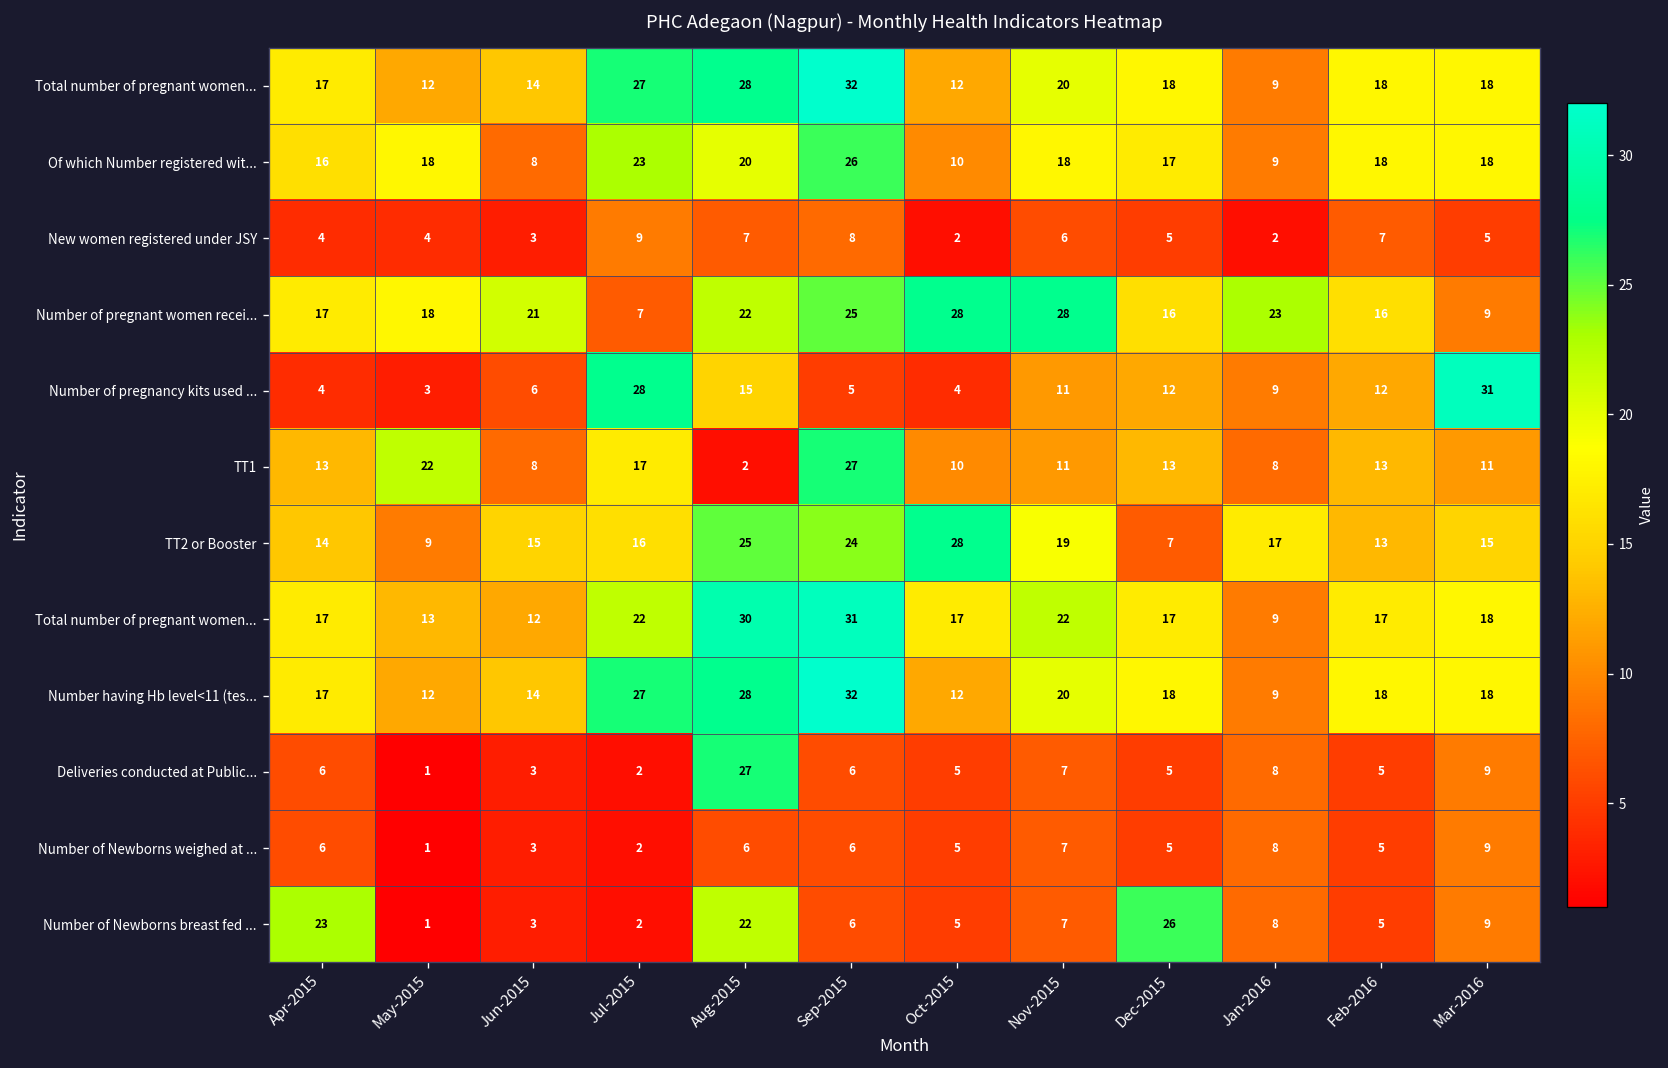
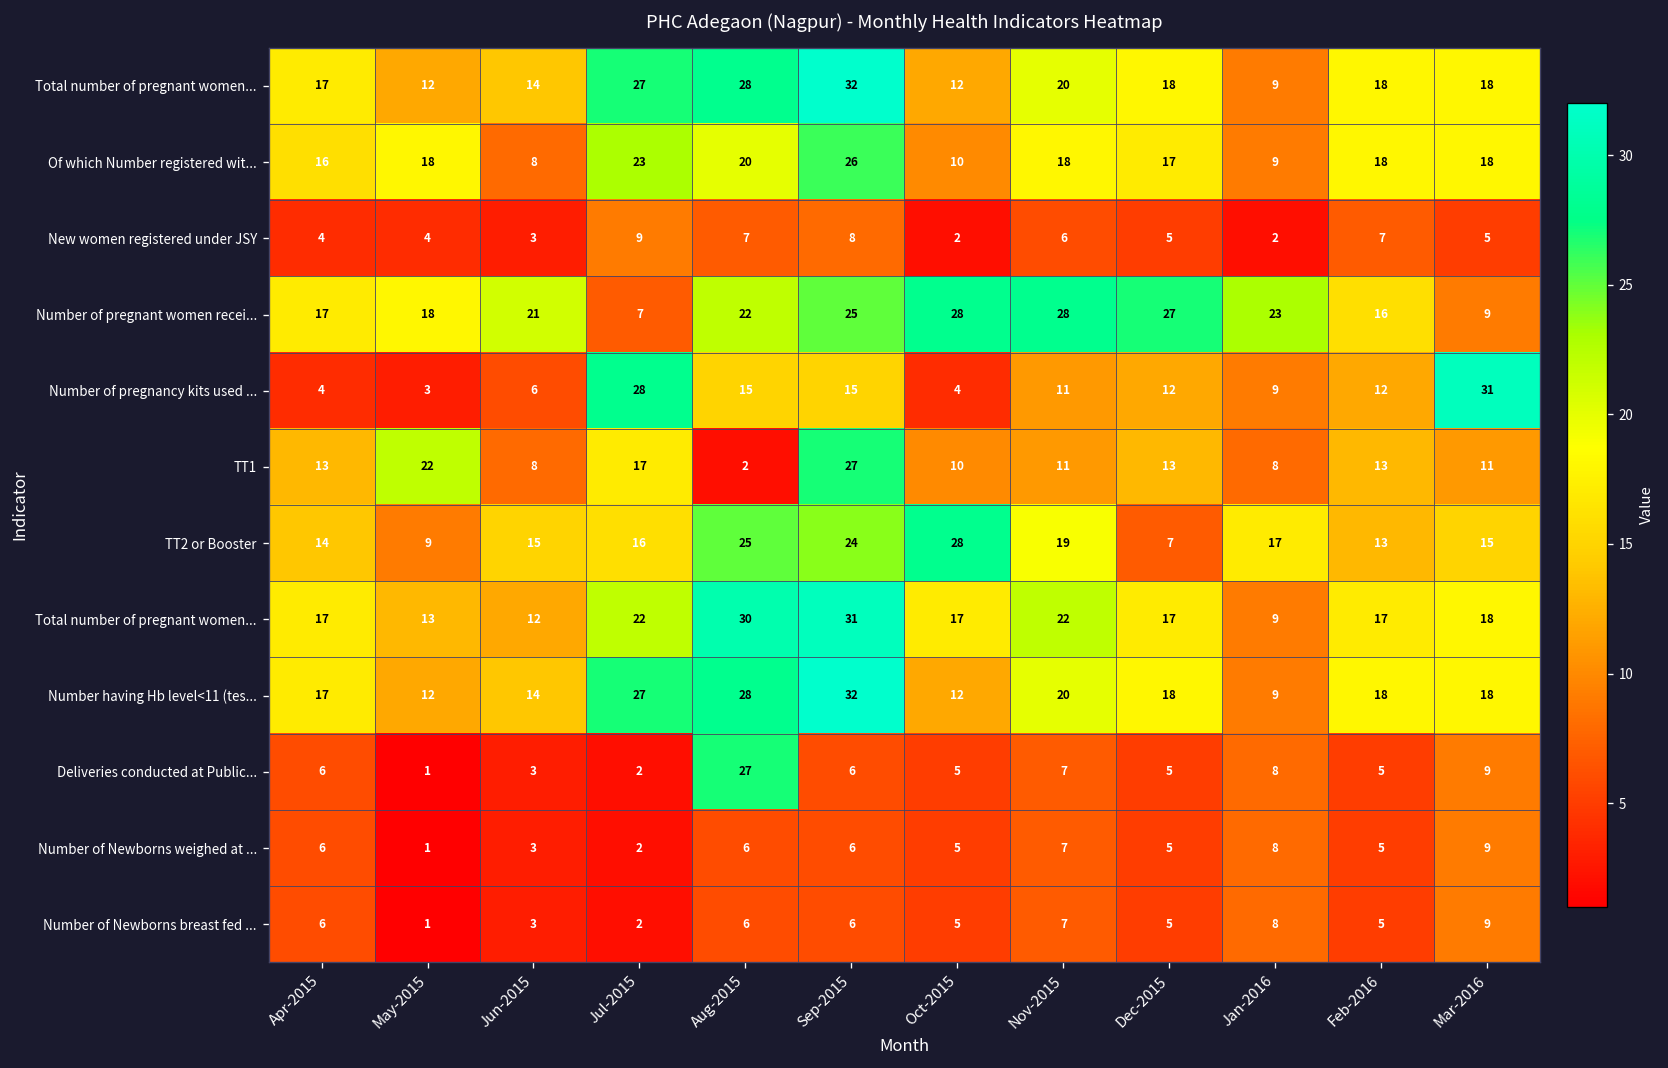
Number of pregnant women recei..., Dec-2015: 16 -> 27
Number of pregnancy kits used ..., Sep-2015: 5 -> 15
Number of Newborns breast fed ..., Apr-2015: 23 -> 6
Number of Newborns breast fed ..., Aug-2015: 22 -> 6
Number of Newborns breast fed ..., Dec-2015: 26 -> 5
